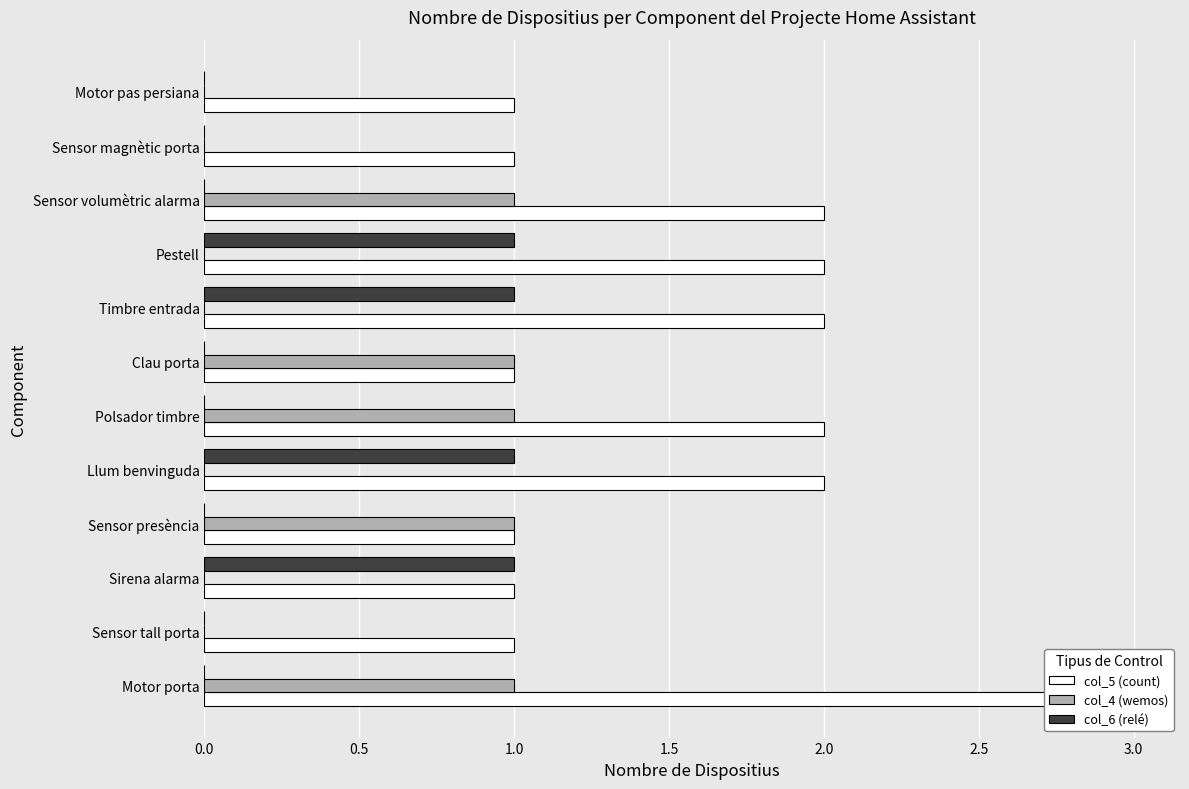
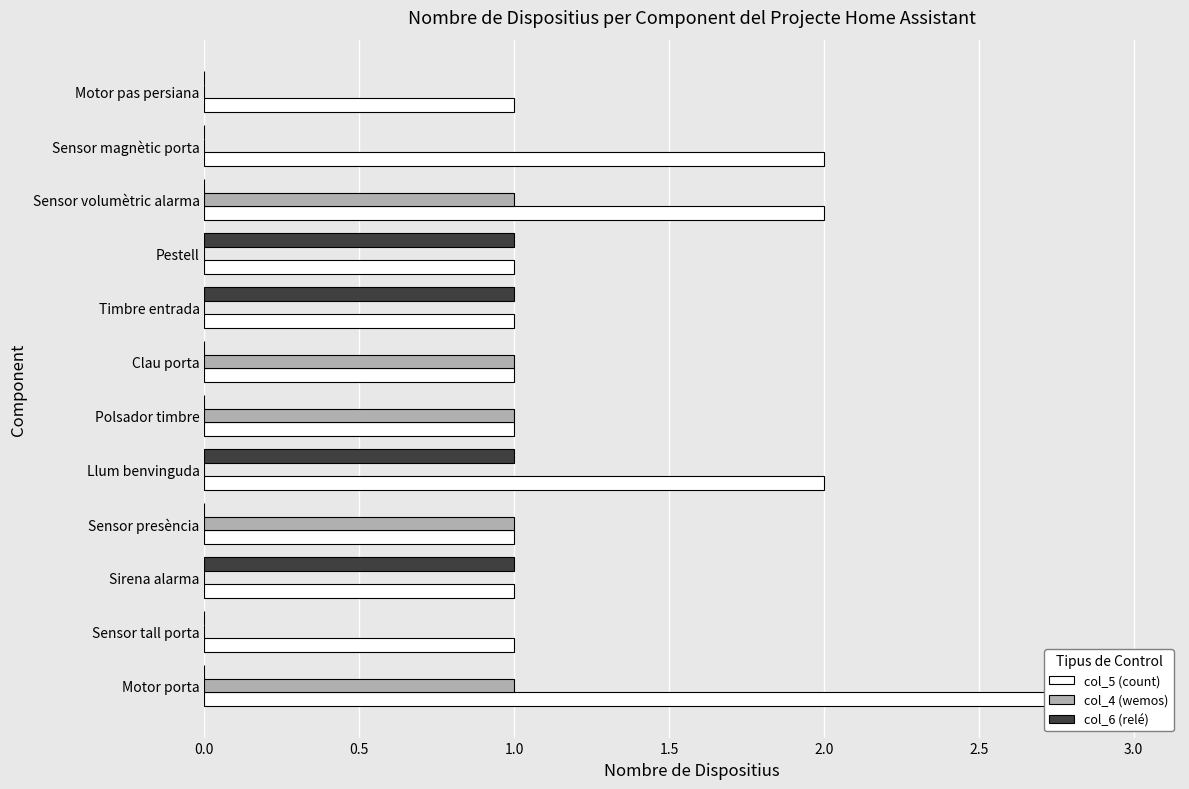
col_5 (count), Sensor magnètic porta: 1 -> 2
col_5 (count), Pestell: 2 -> 1
col_5 (count), Timbre entrada: 2 -> 1
col_5 (count), Polsador timbre: 2 -> 1
